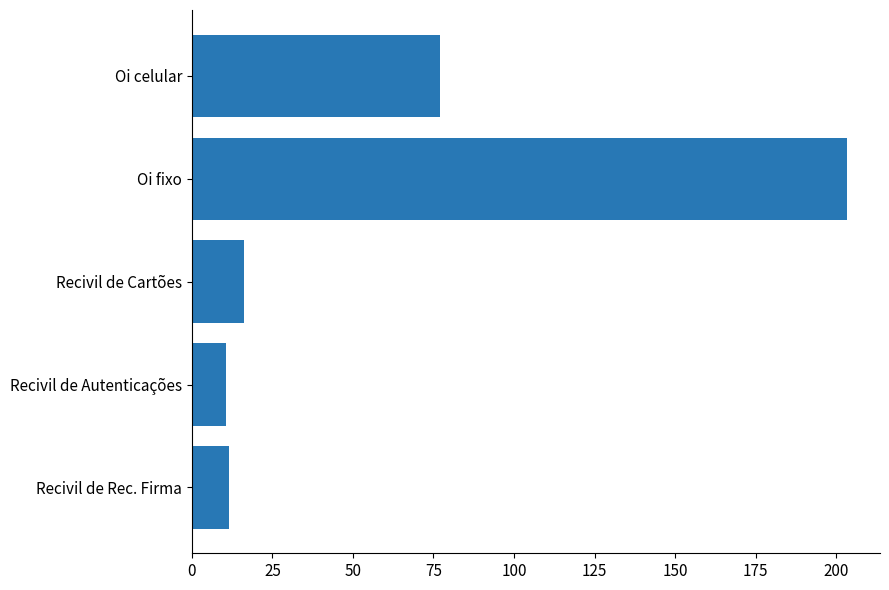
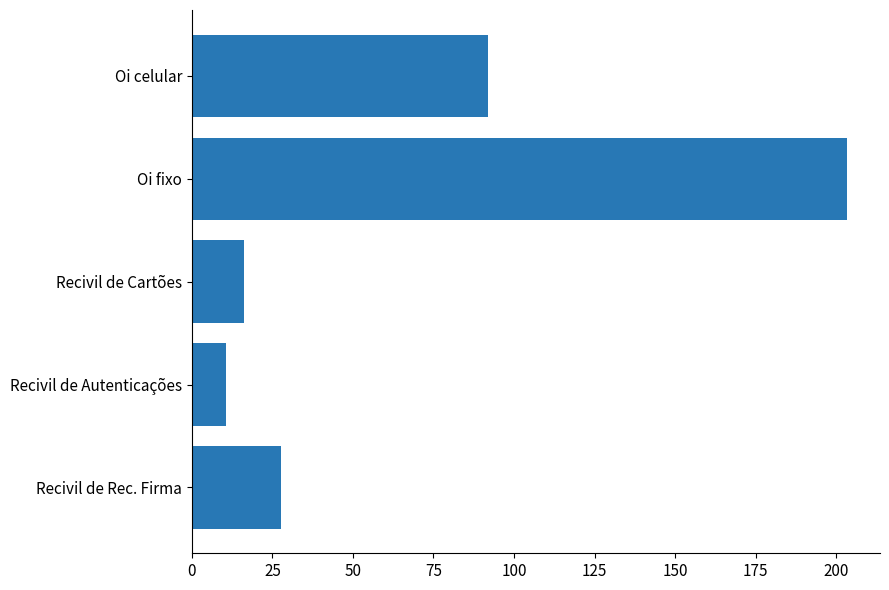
Oi celular: 77 -> 92
Recivil de Rec. Firma: 11 -> 28
